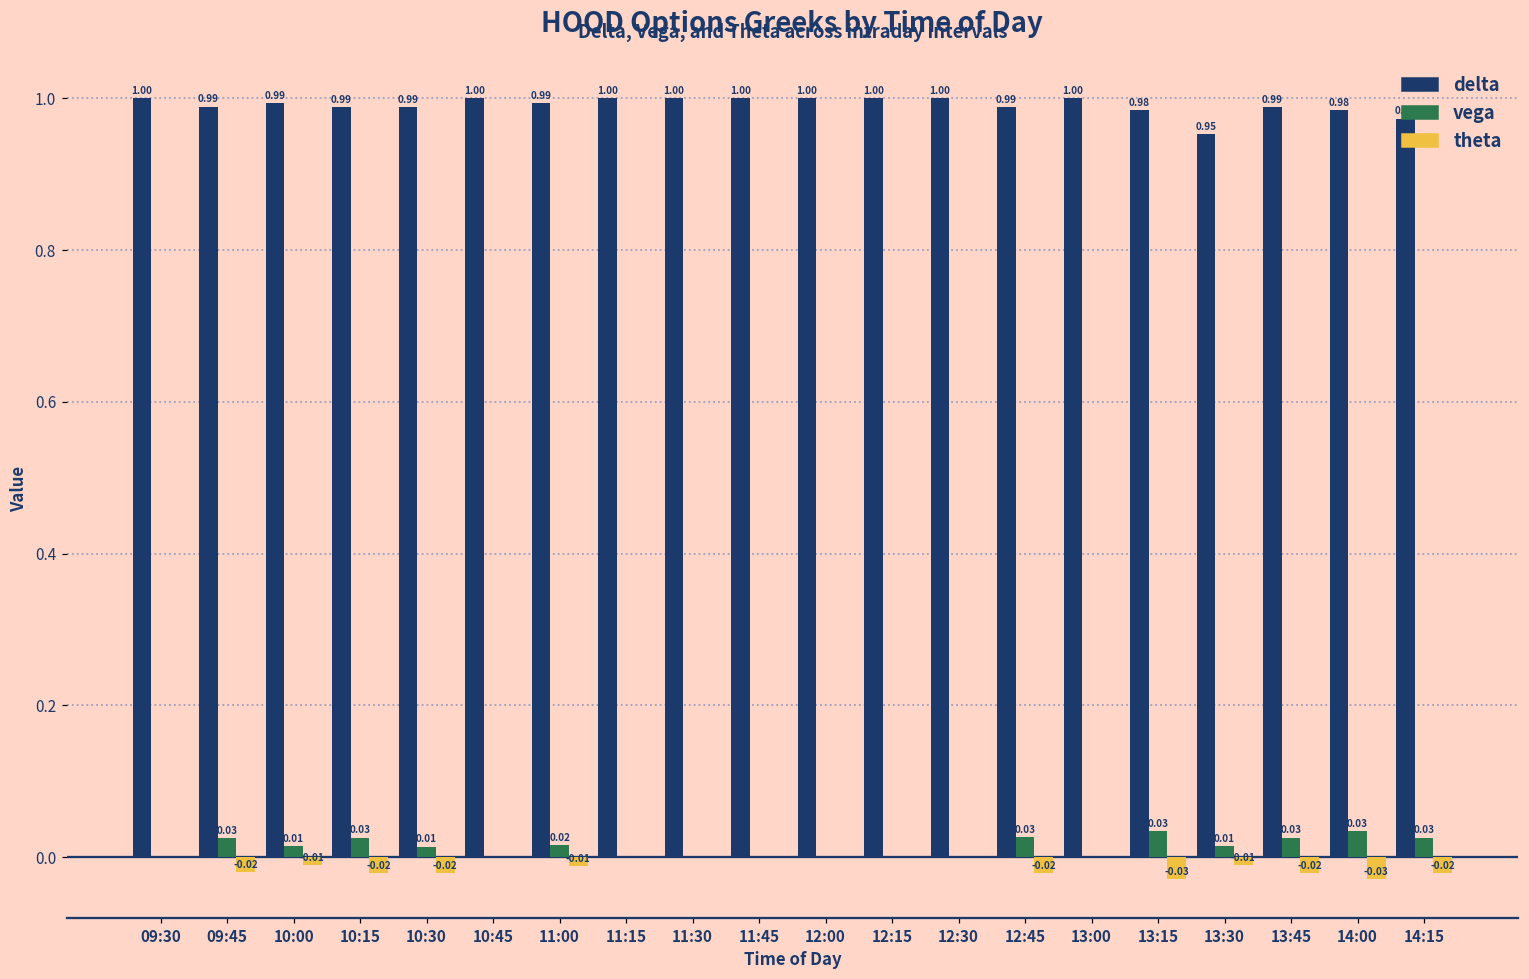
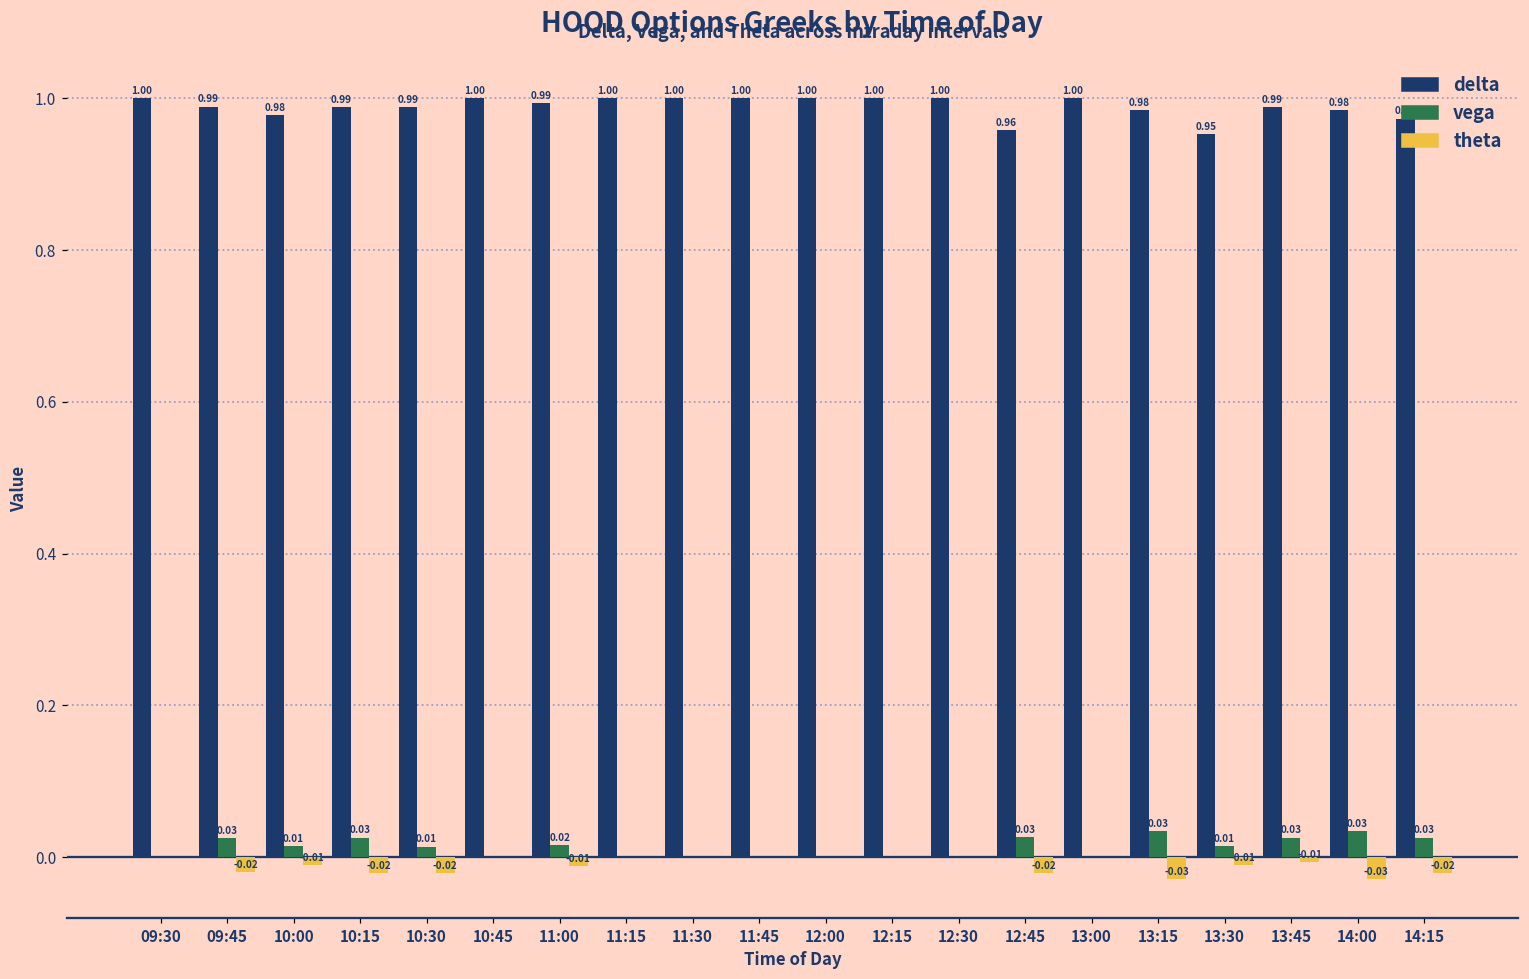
delta, 10:00: 0.99 -> 0.98
delta, 12:45: 0.99 -> 0.96
theta, 13:45: -0.02 -> -0.01
